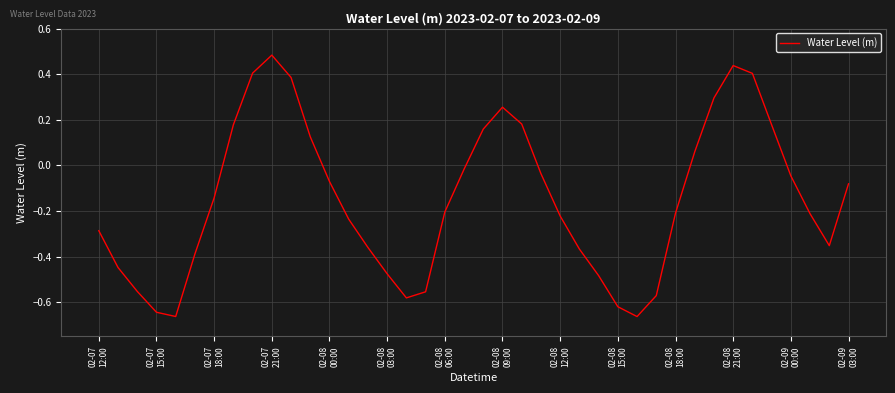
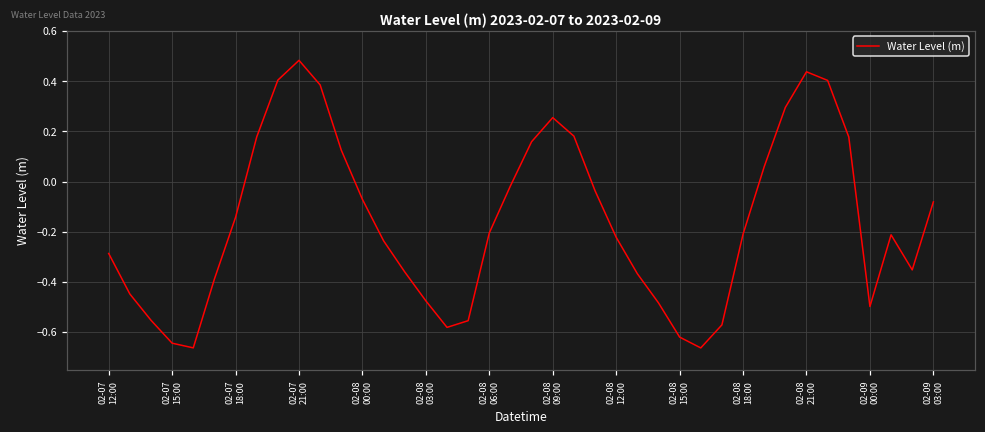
02-09 00:00: -0.05 -> -0.50
